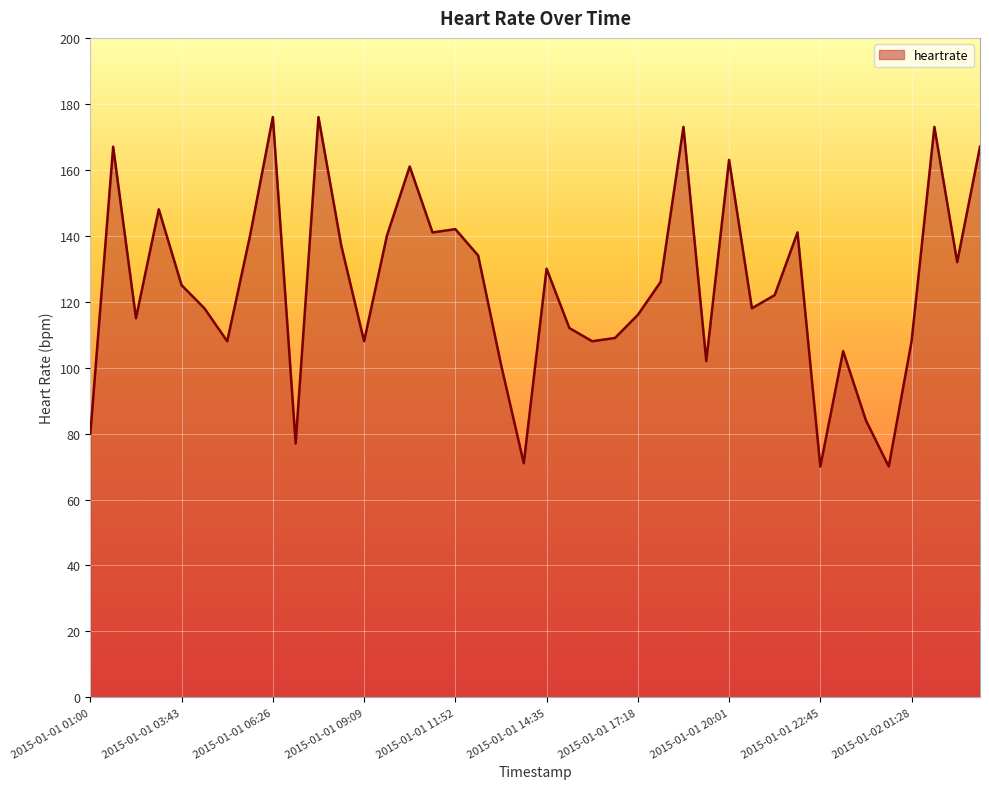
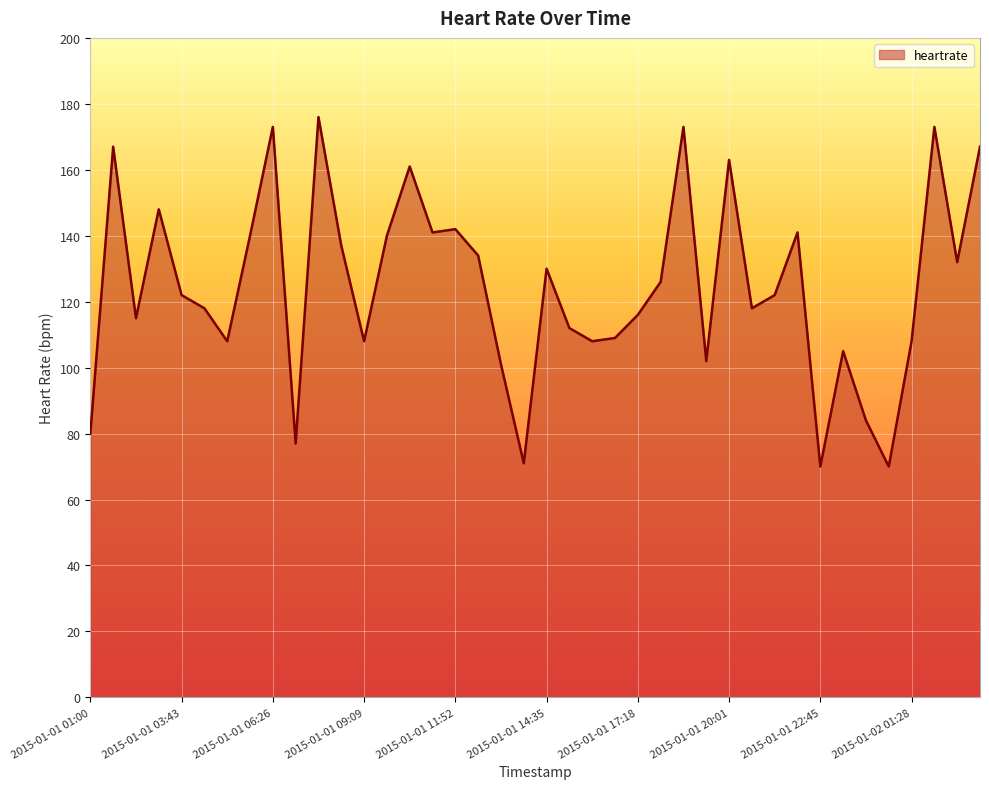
2015-01-01 03:43: 125 -> 122
2015-01-01 06:26: 176 -> 173
